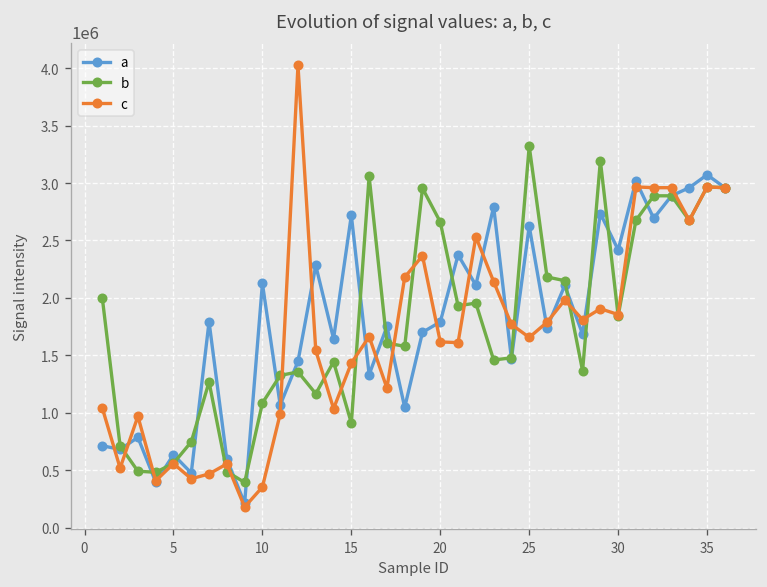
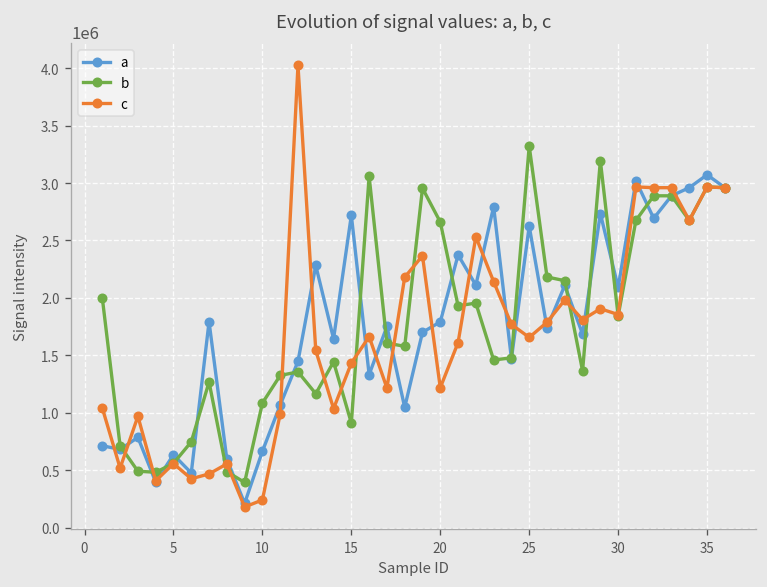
a, 10: 2100000 -> 700000
c, 10: 400000 -> 200000
c, 20: 1600000 -> 1200000
a, 30: 2400000 -> 2100000
